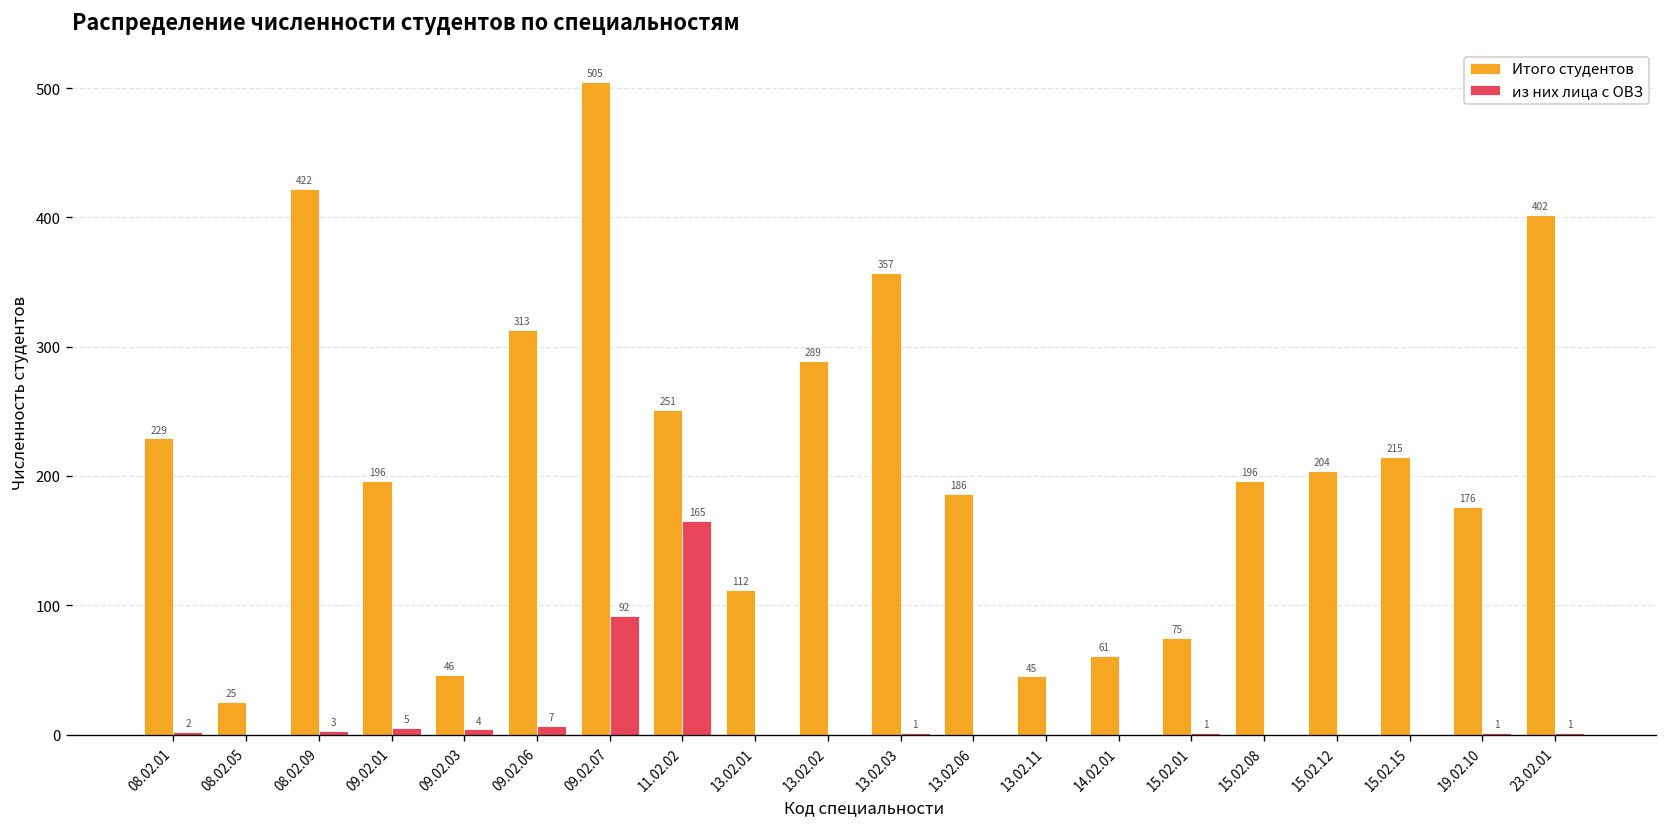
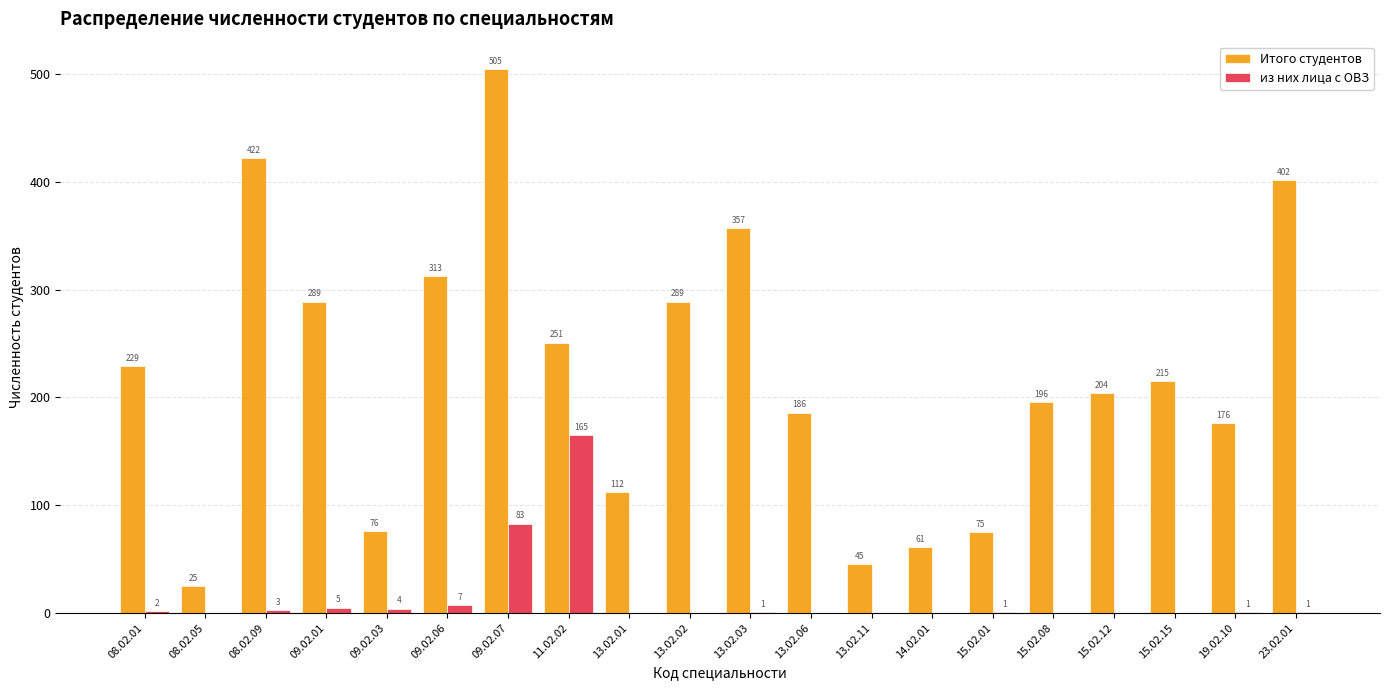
Итого студентов, 09.02.01: 196 -> 289
Итого студентов, 09.02.03: 46 -> 76
из них лица с ОВЗ, 09.02.07: 92 -> 83
